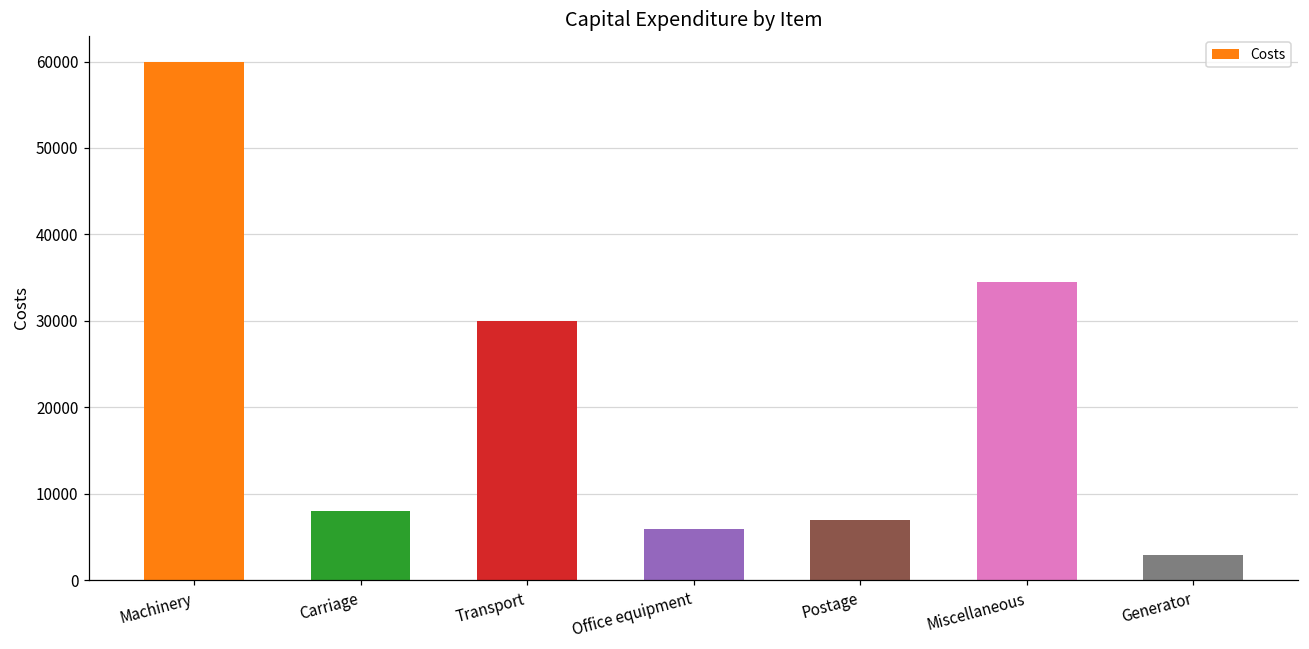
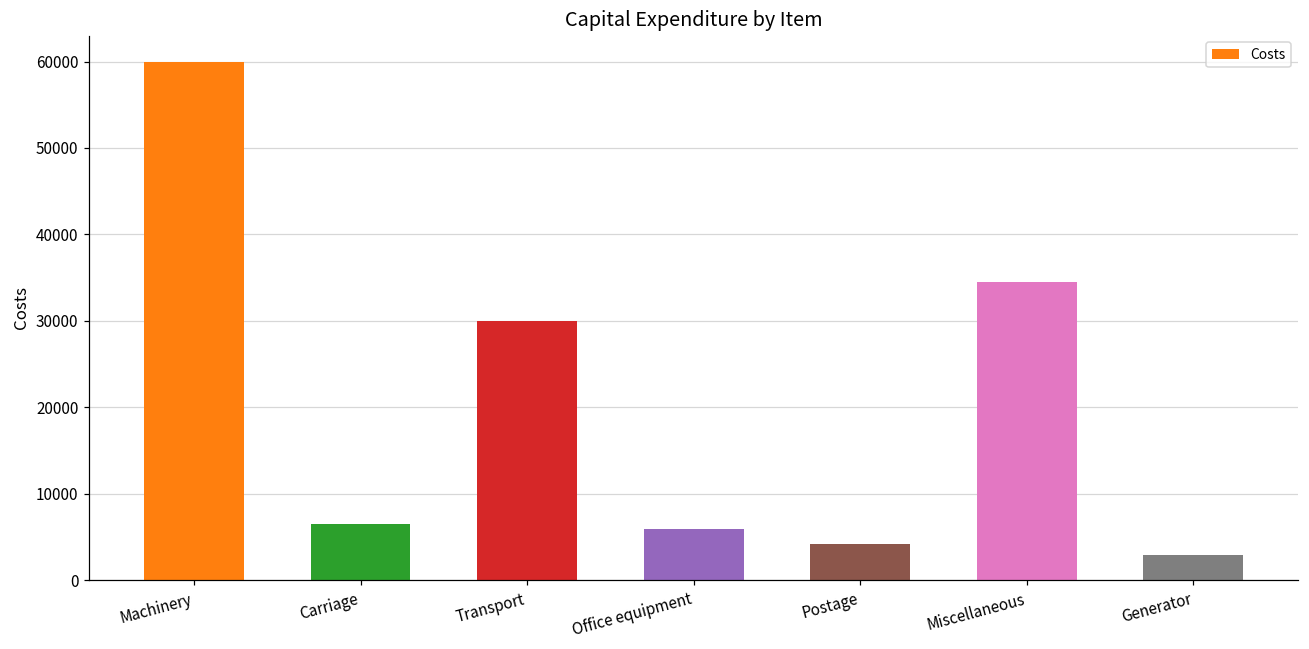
Carriage: 8000 -> 6000
Postage: 7000 -> 4000
